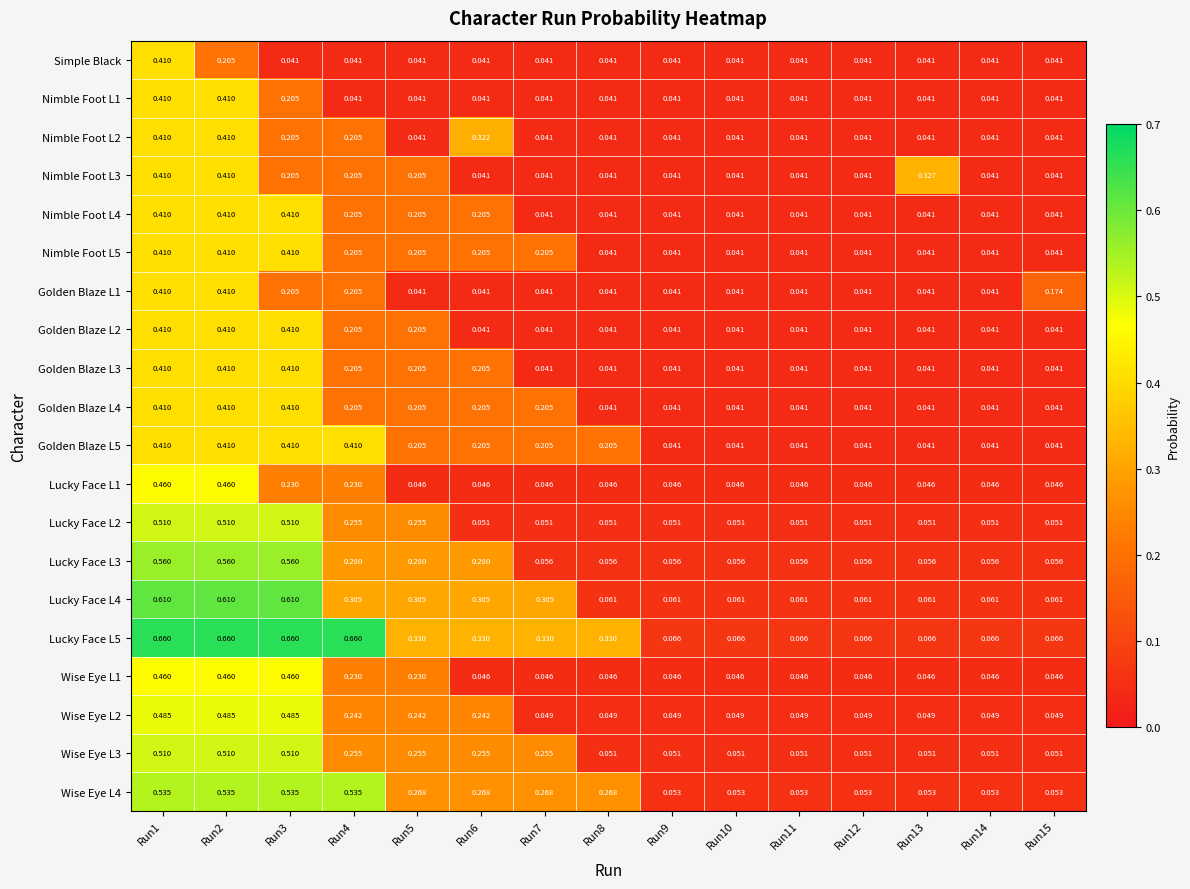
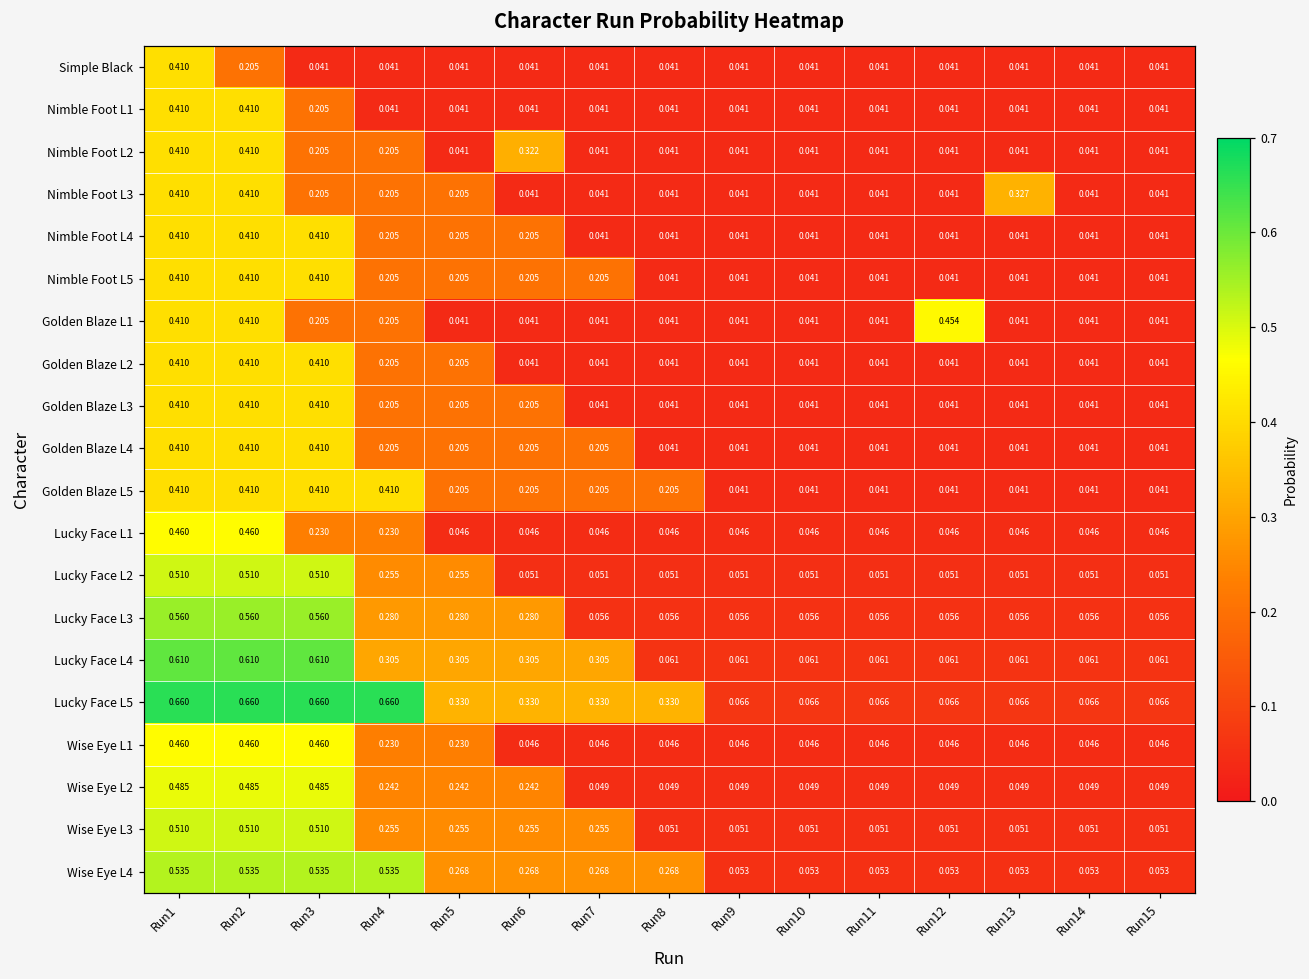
Golden Blaze L1, Run12: 0.041 -> 0.454
Golden Blaze L1, Run15: 0.174 -> 0.041
